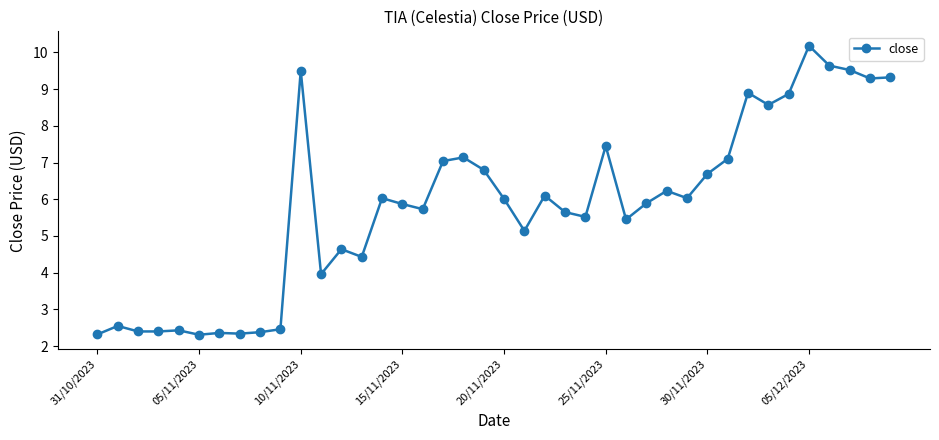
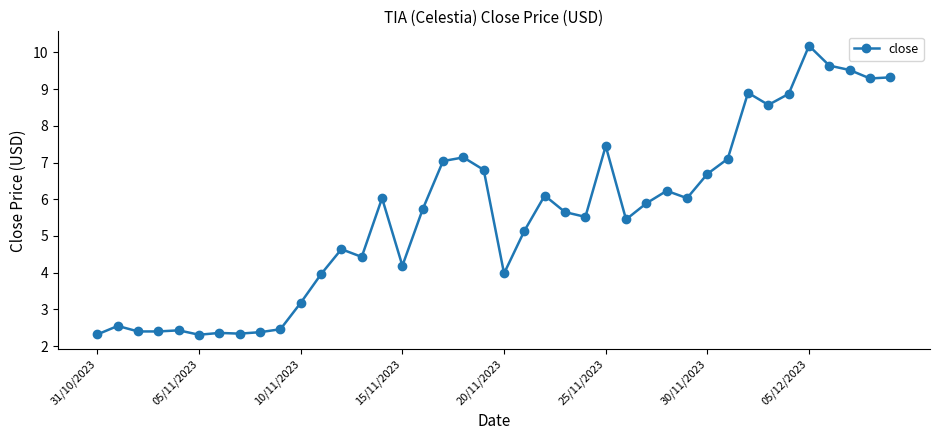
10/11/2023: 9.5 -> 3.2
15/11/2023: 5.9 -> 4.2
20/11/2023: 6.0 -> 4.0
